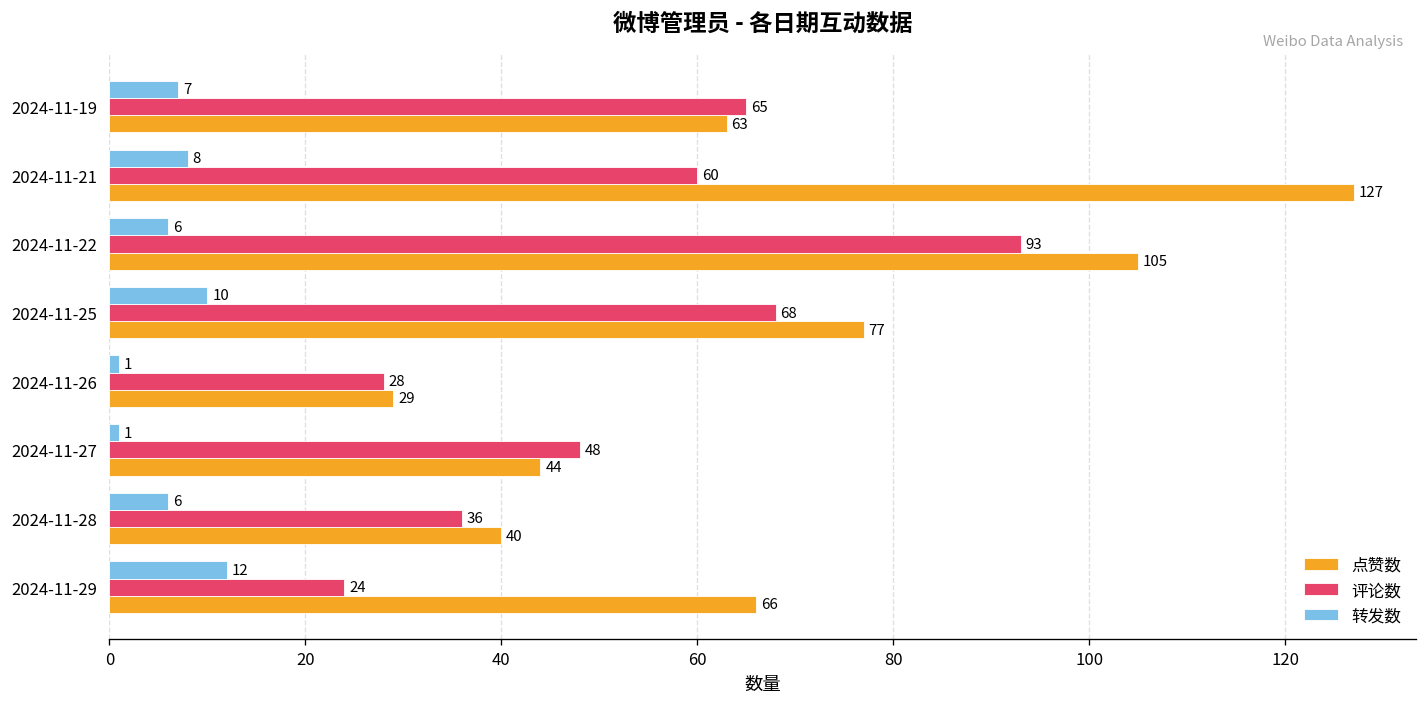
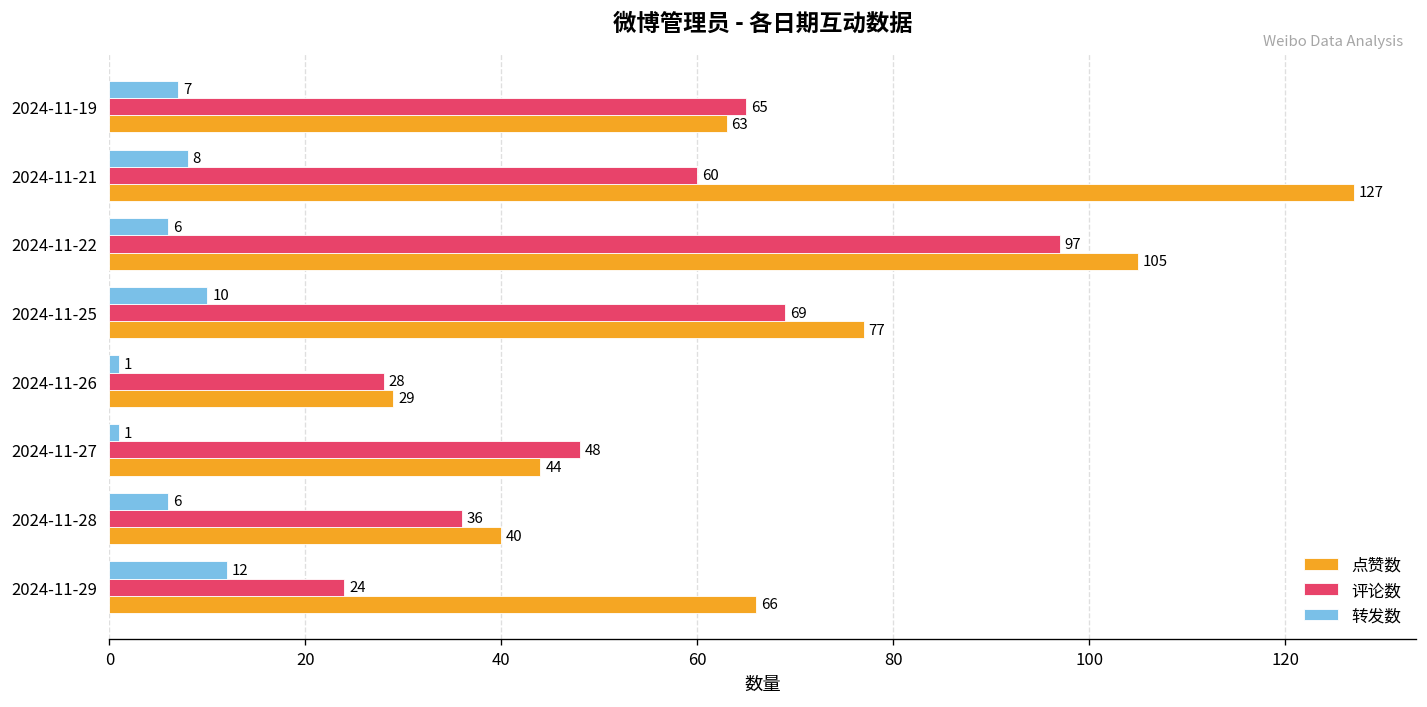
评论数, 2024-11-22: 93 -> 97
评论数, 2024-11-25: 68 -> 69
